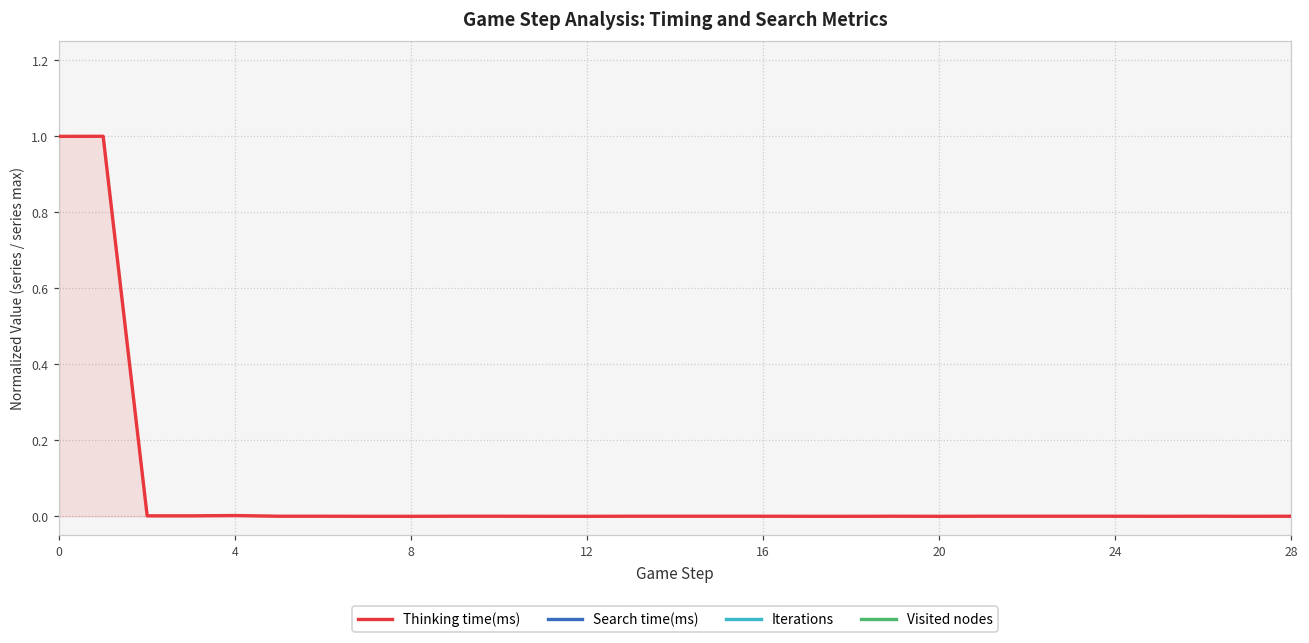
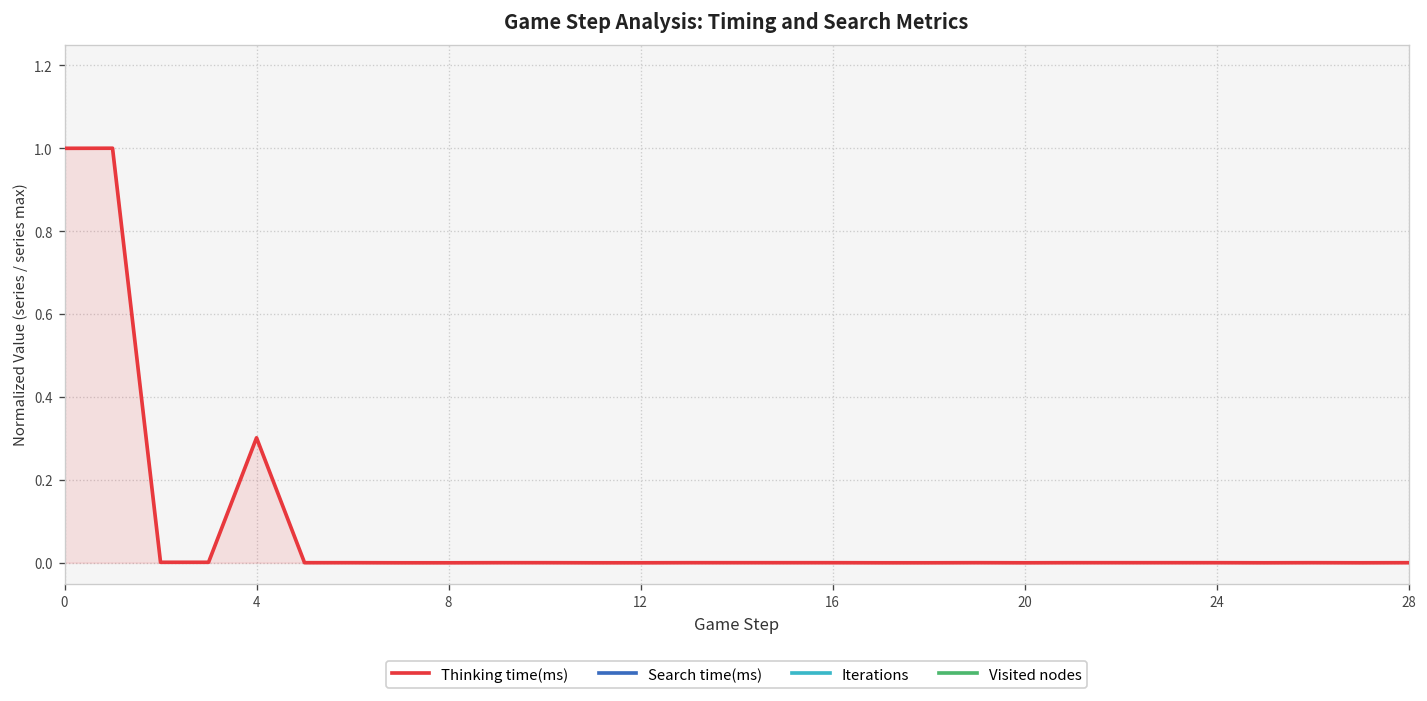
Thinking time(ms), 4: 0.00 -> 0.30
